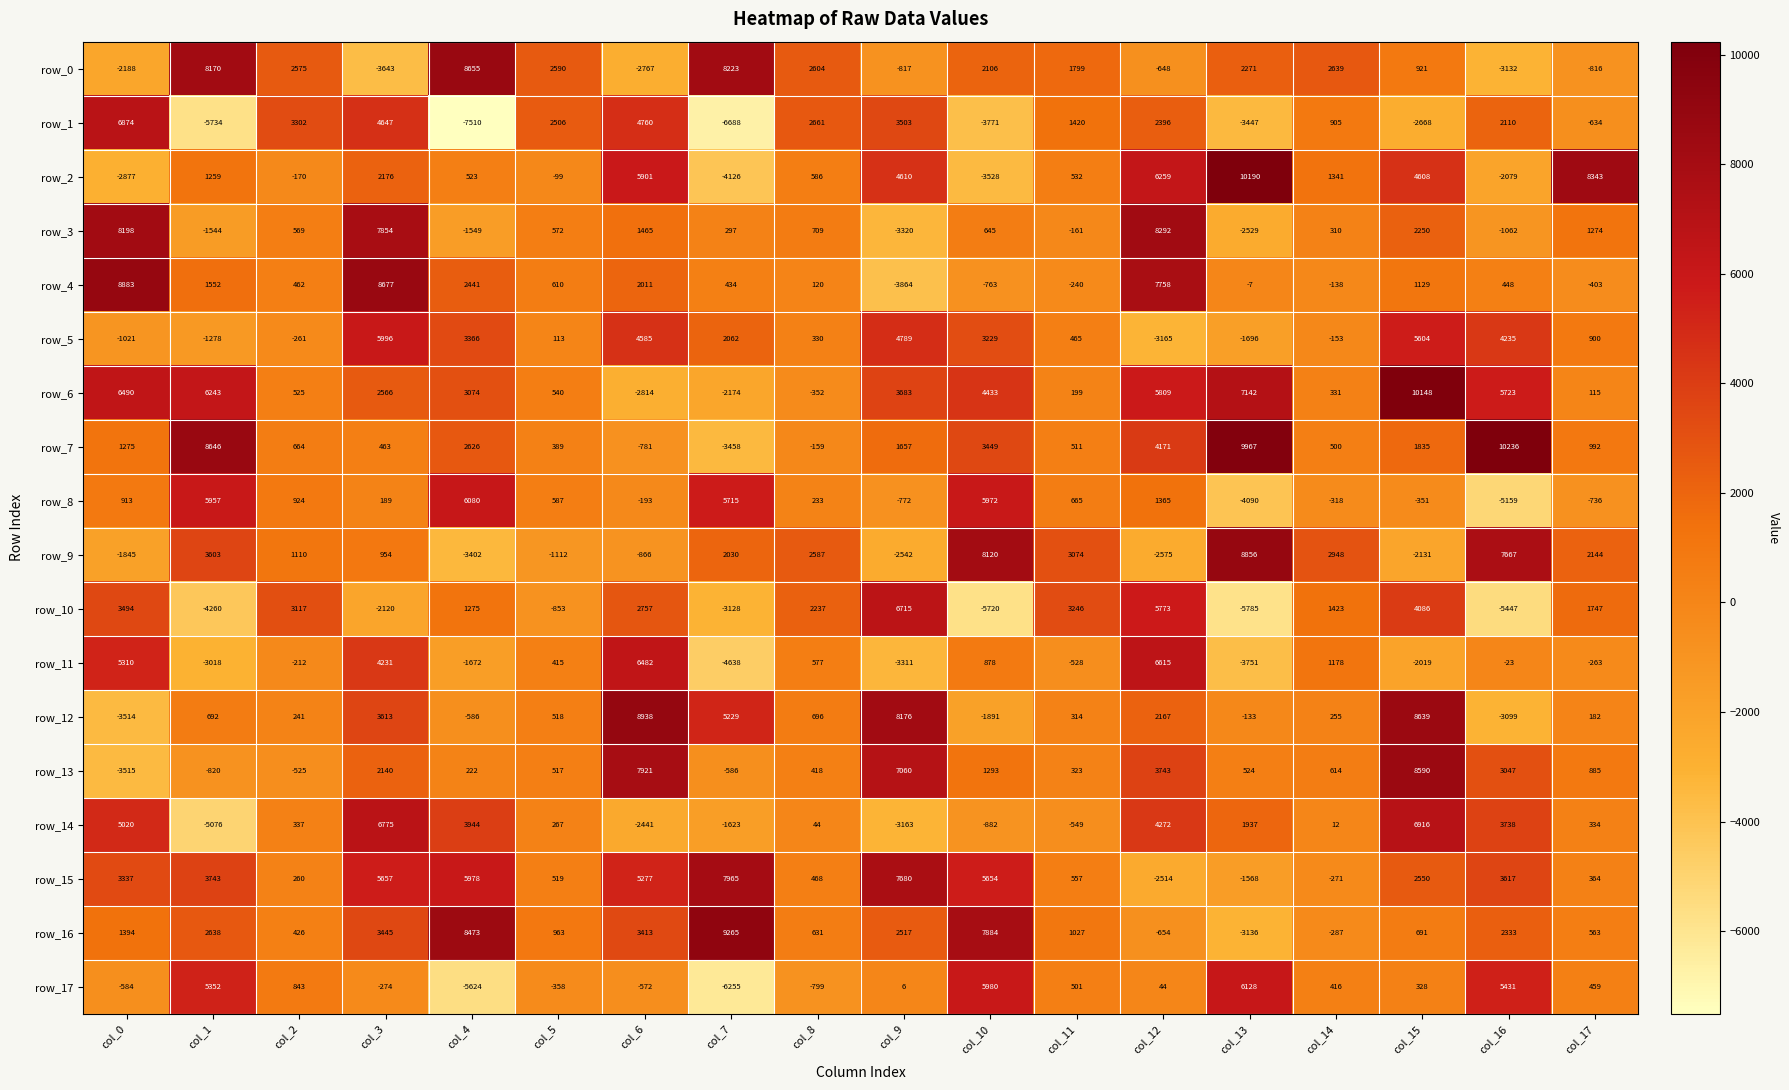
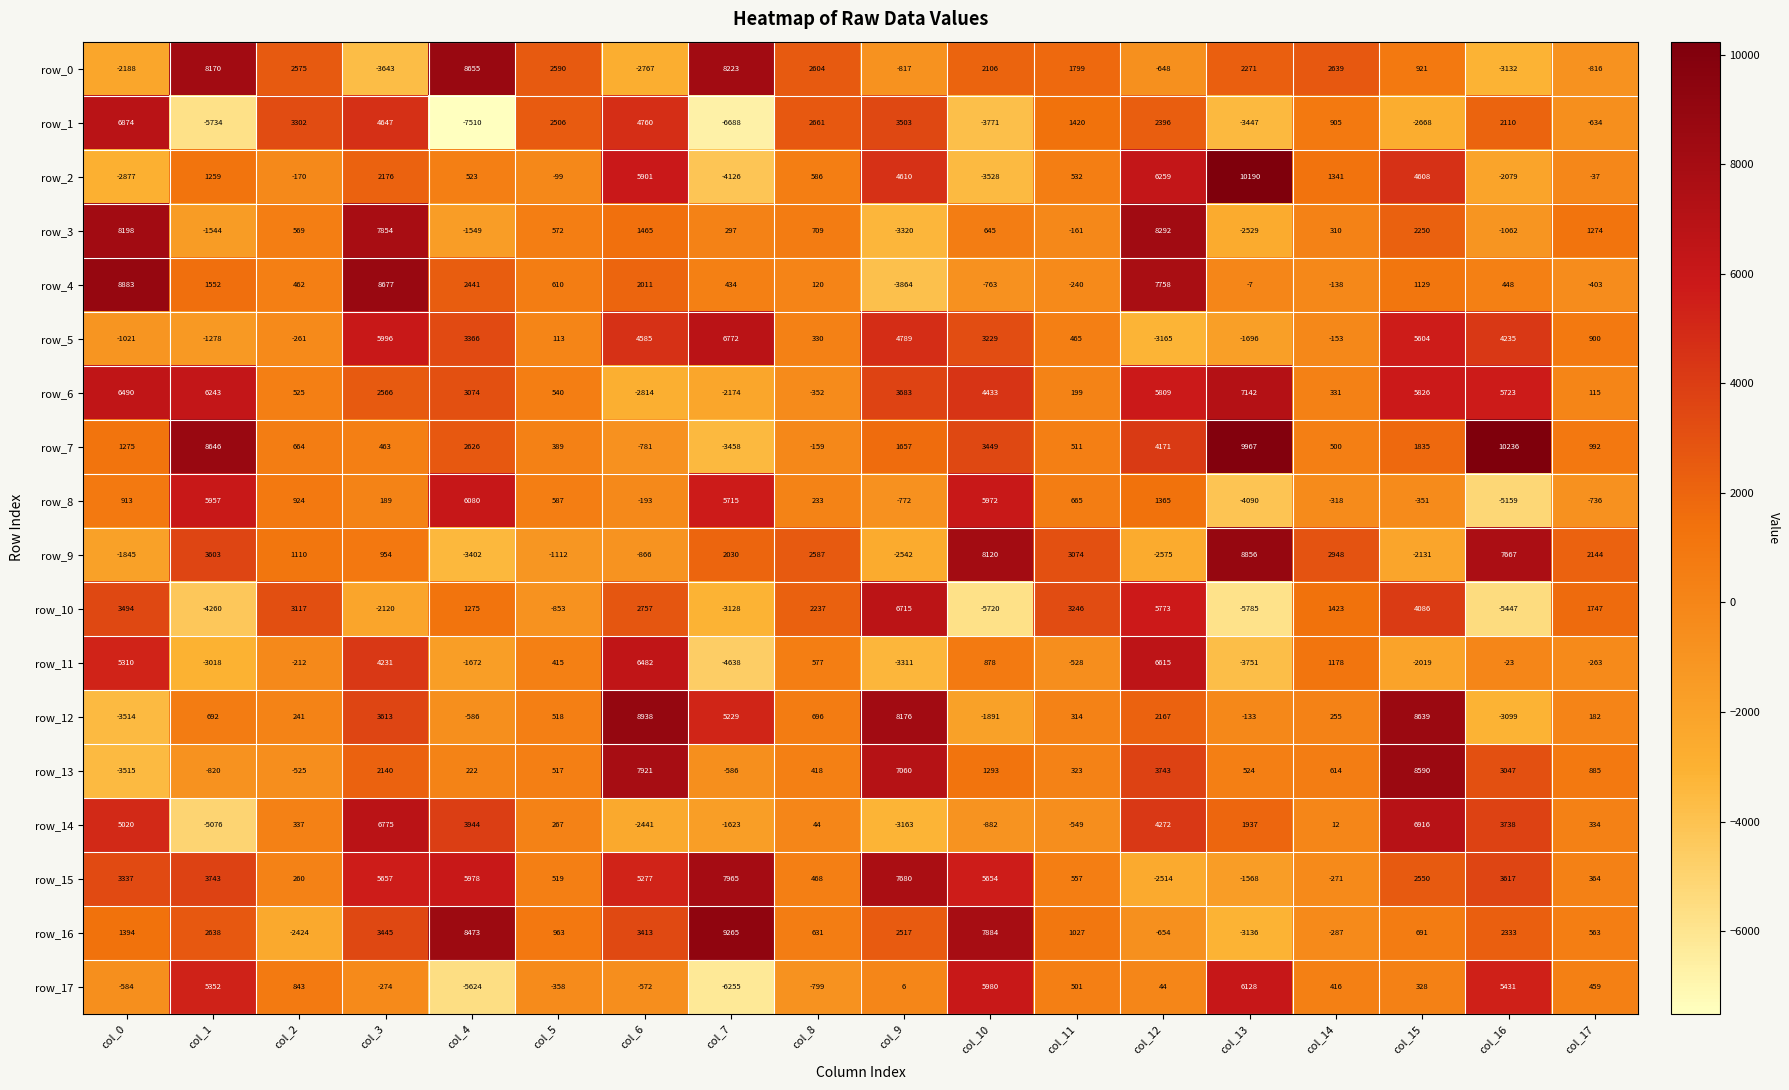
row_2, col_17: 8343 -> -37
row_5, col_7: 2062 -> 6772
row_6, col_15: 10148 -> 5826
row_16, col_2: 426 -> -2424
